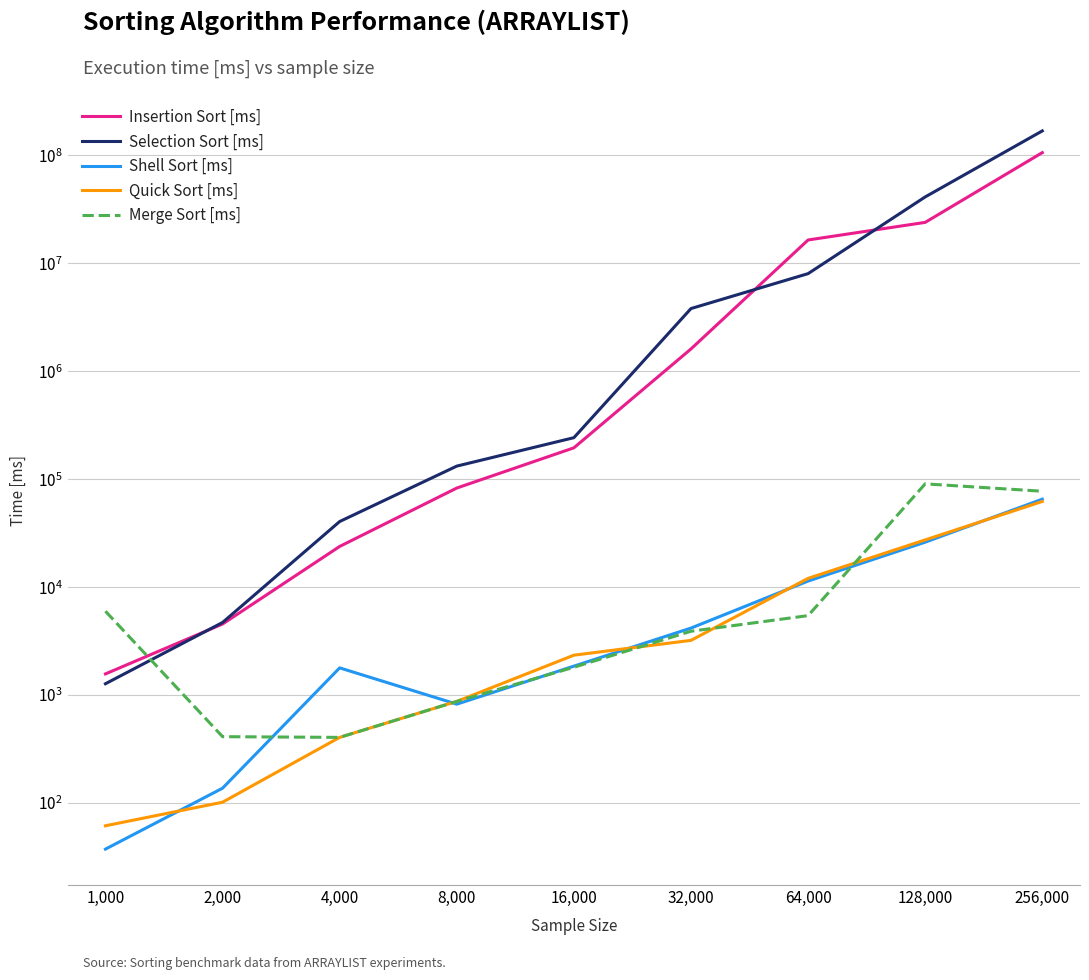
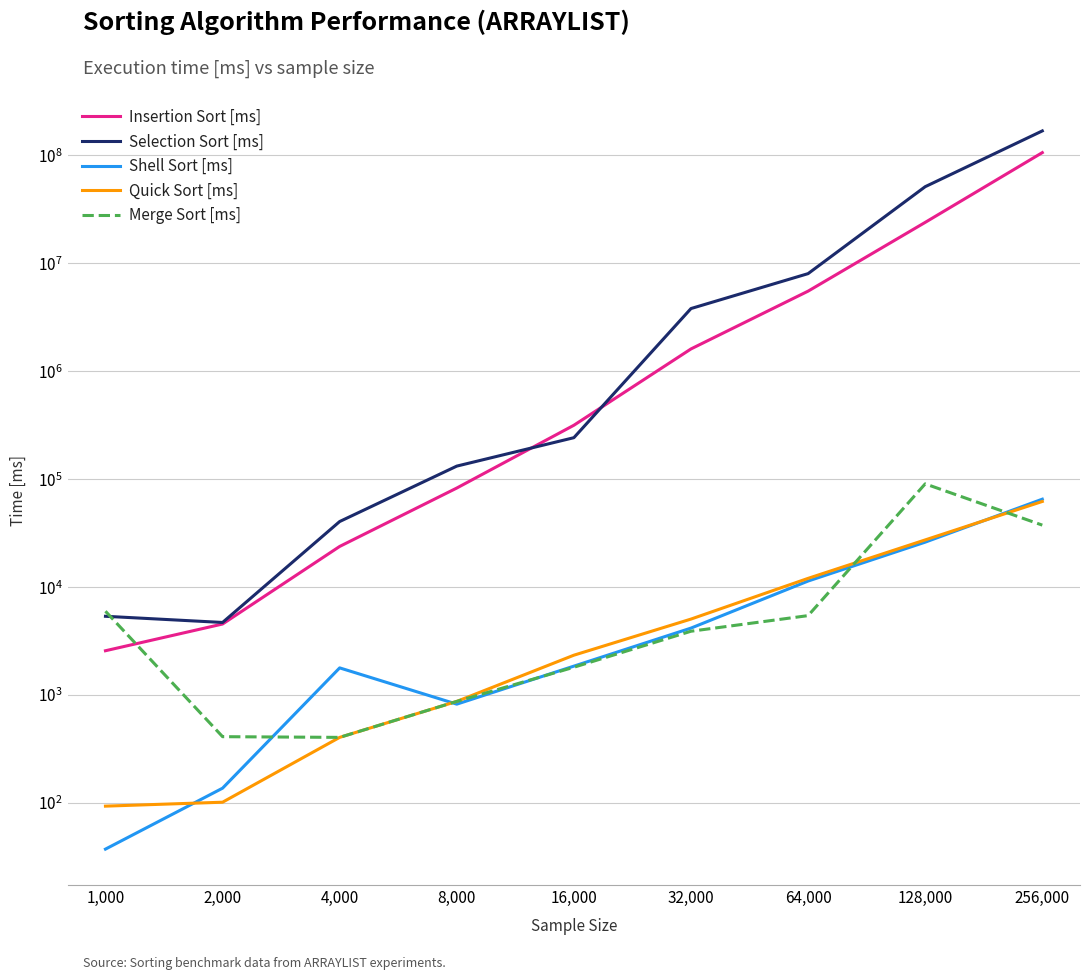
Insertion Sort [ms], 1,000: 1600 -> 2600
Selection Sort [ms], 1,000: 1300 -> 5000
Quick Sort [ms], 1,000: 60 -> 90
Insertion Sort [ms], 16,000: 200000 -> 320000
Quick Sort [ms], 32,000: 3200 -> 5000
Insertion Sort [ms], 64,000: 16000000 -> 6000000
Selection Sort [ms], 128,000: 41000000 -> 50000000
Merge Sort [ms], 256,000: 80000 -> 38000
